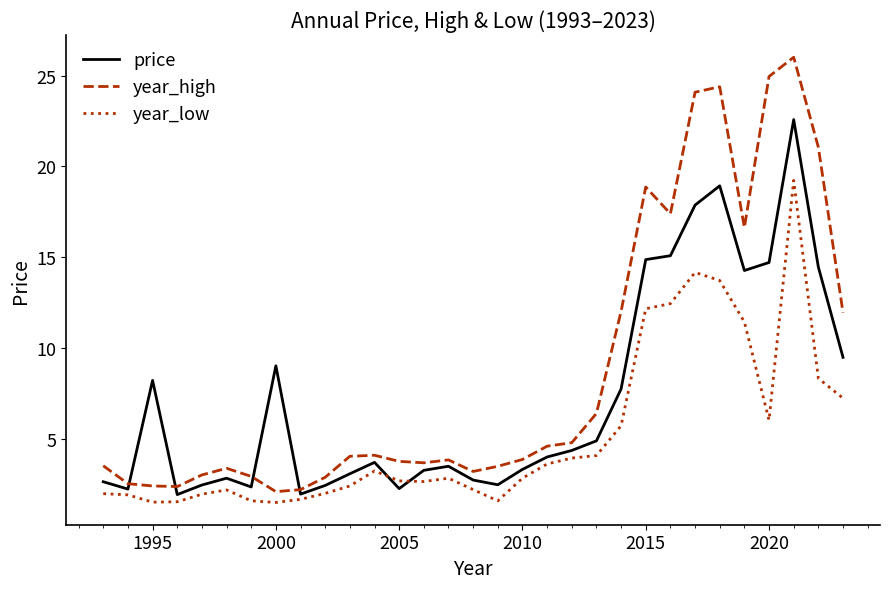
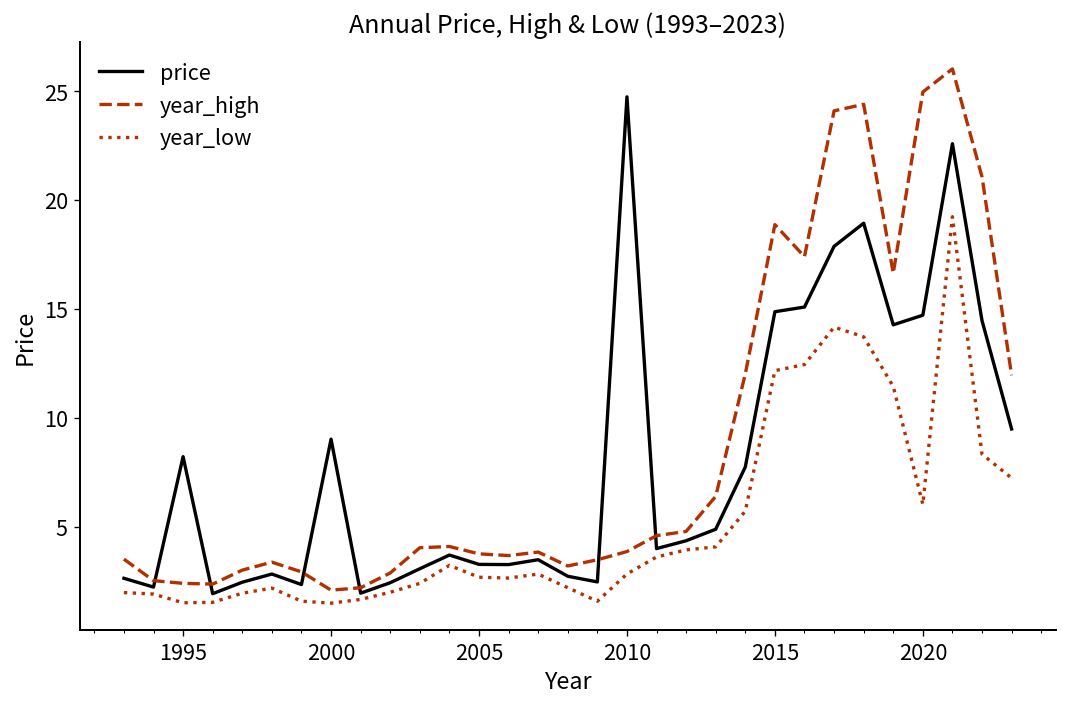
price, 2005: 2.2 -> 3.3
price, 2010: 3.3 -> 24.7
